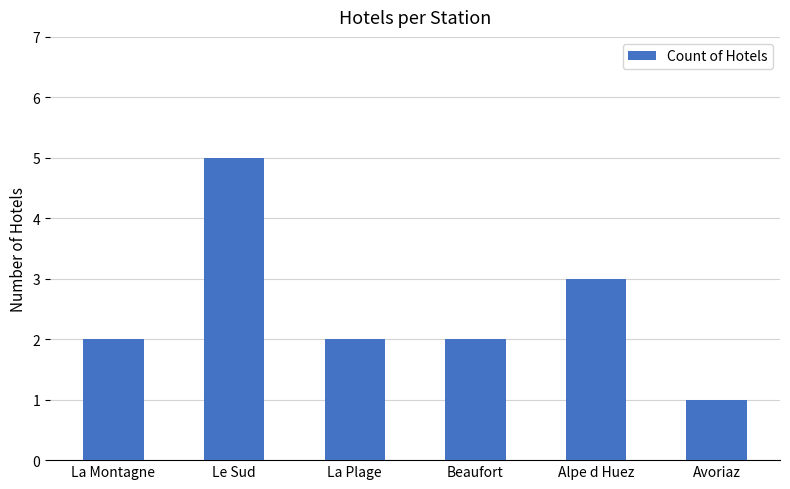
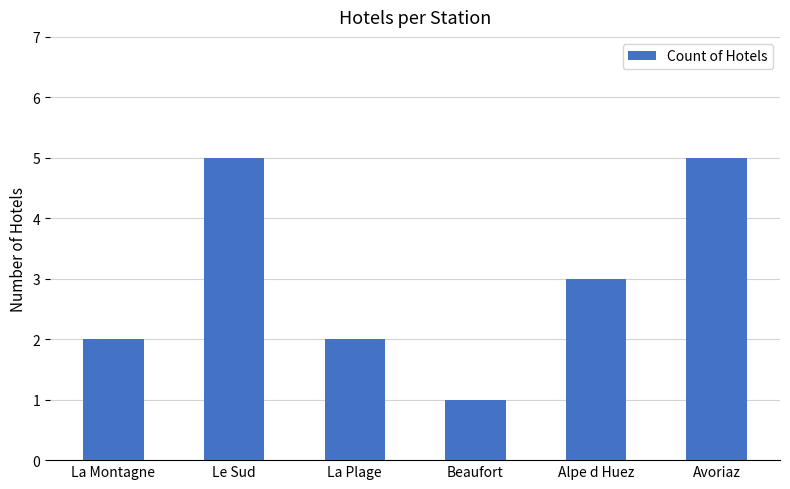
Beaufort: 2 -> 1
Avoriaz: 1 -> 5
